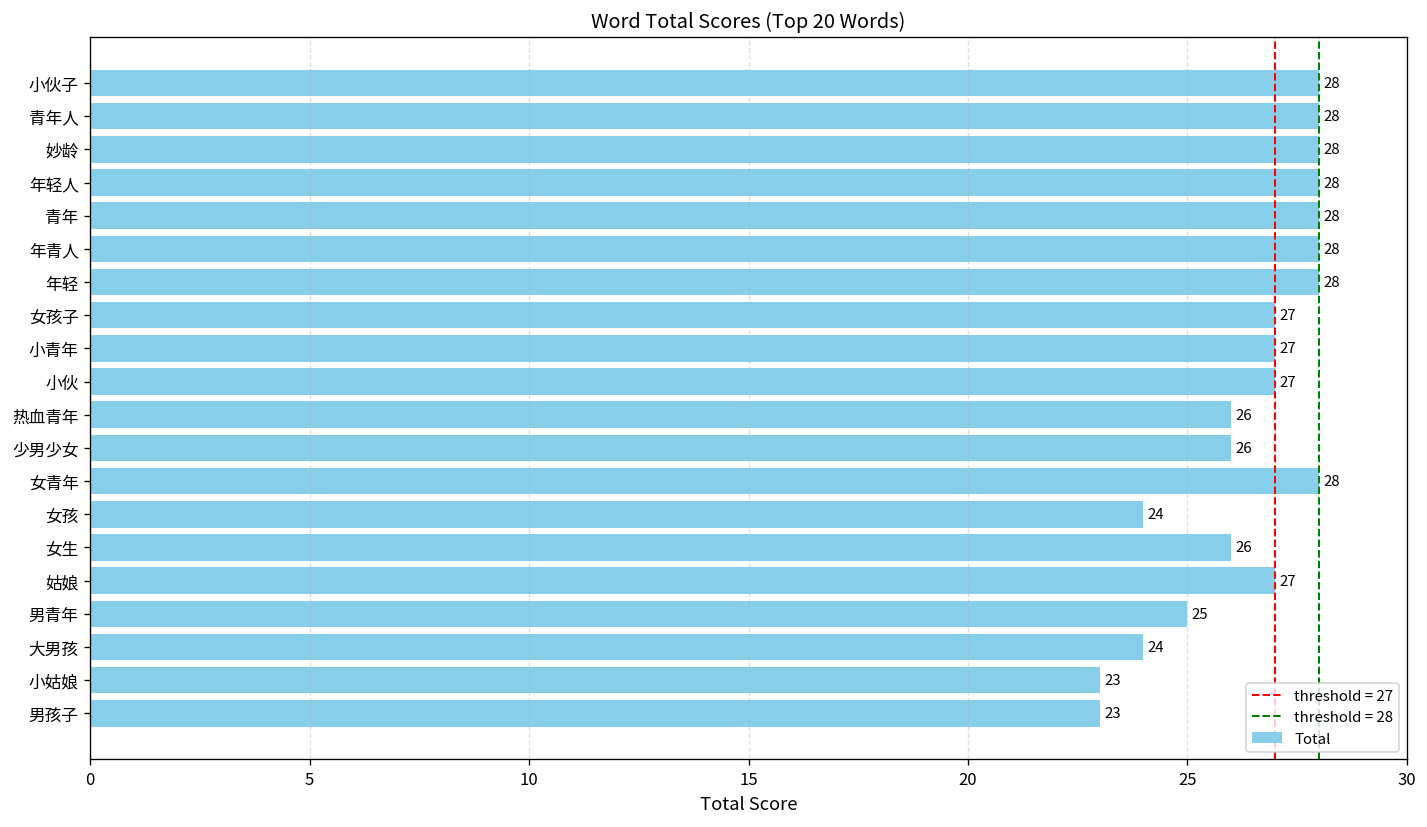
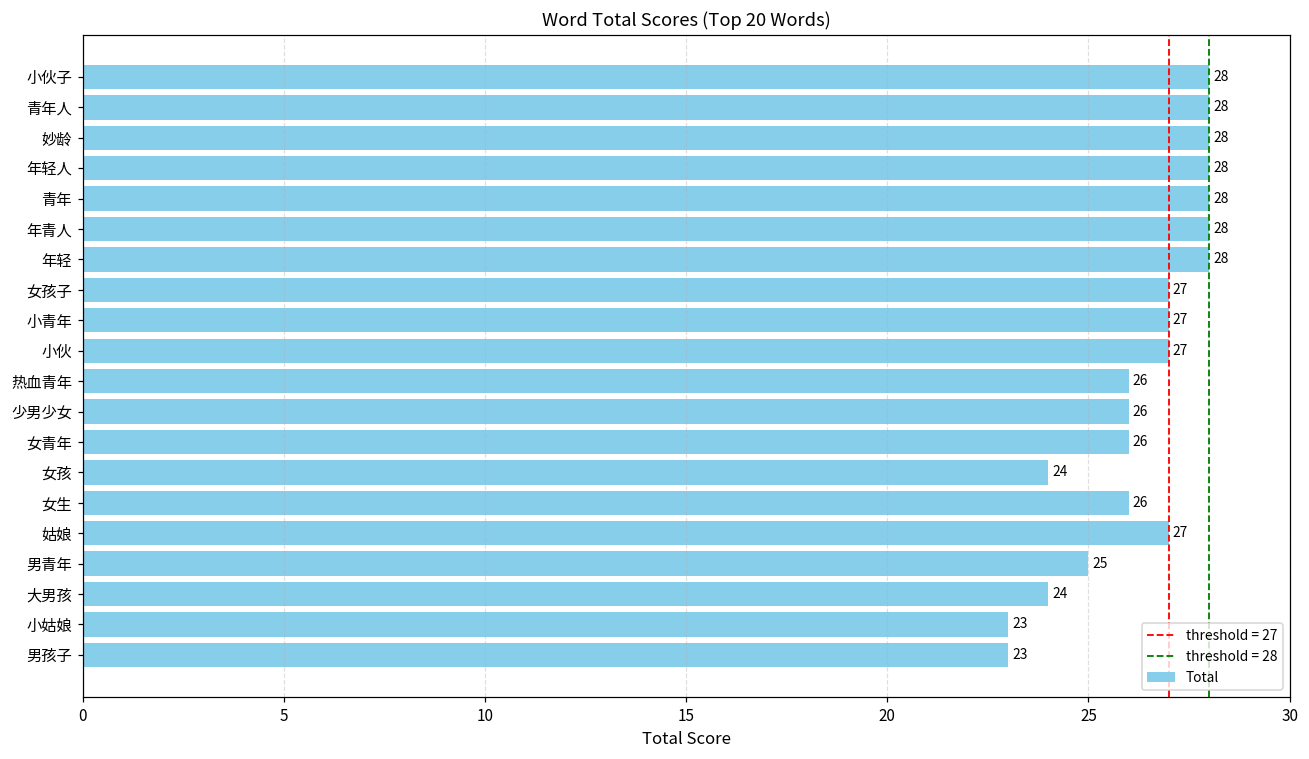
女青年: 28 -> 26
